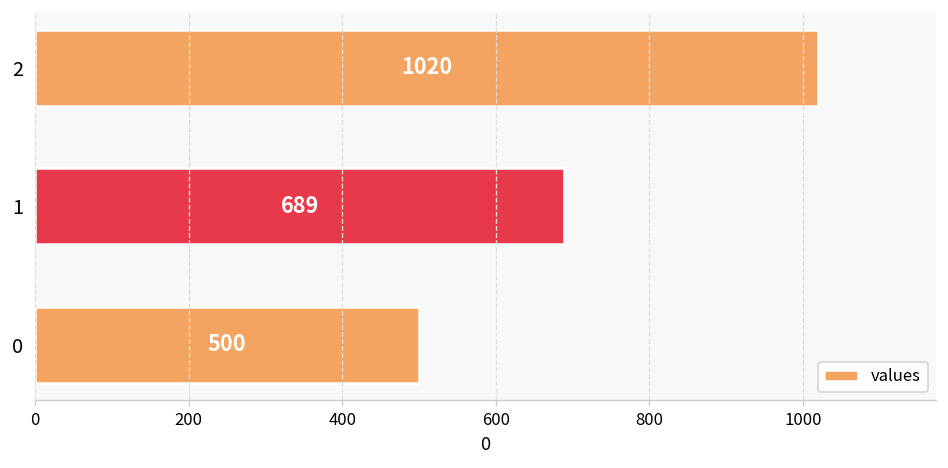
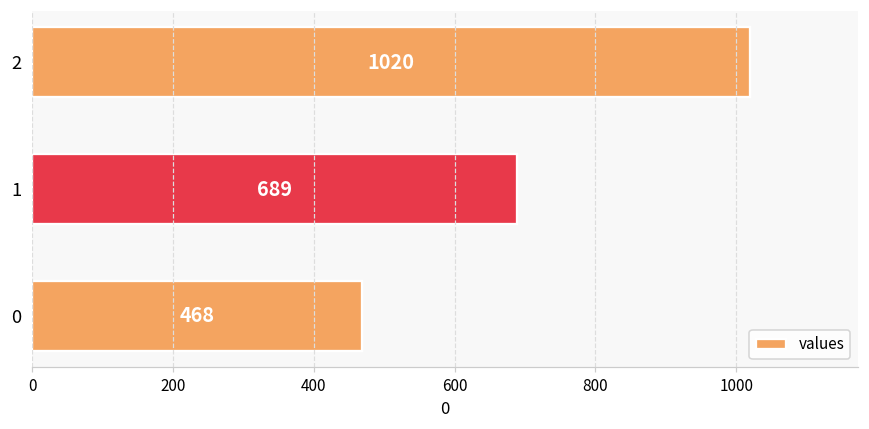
0: 500 -> 468
